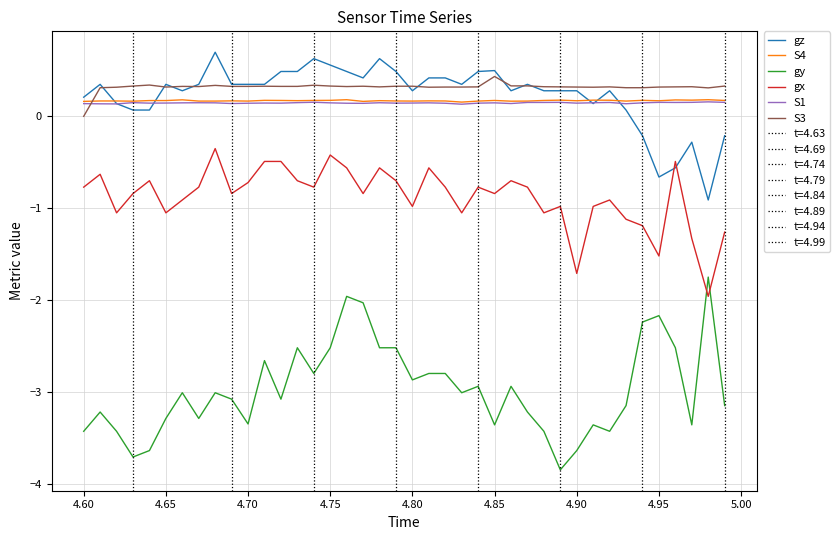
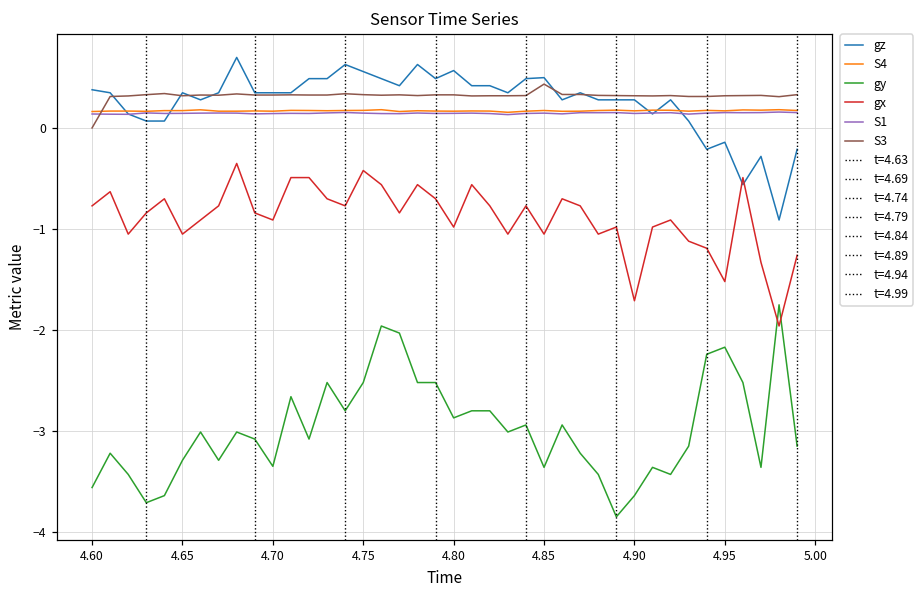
gz, 4.60: 0.2 -> 0.4
gy, 4.60: -3.4 -> -3.6
gx, 4.70: -0.7 -> -0.9
gz, 4.80: 0.3 -> 0.6
gx, 4.85: -0.8 -> -1.1
gz, 4.95: -0.7 -> -0.1
